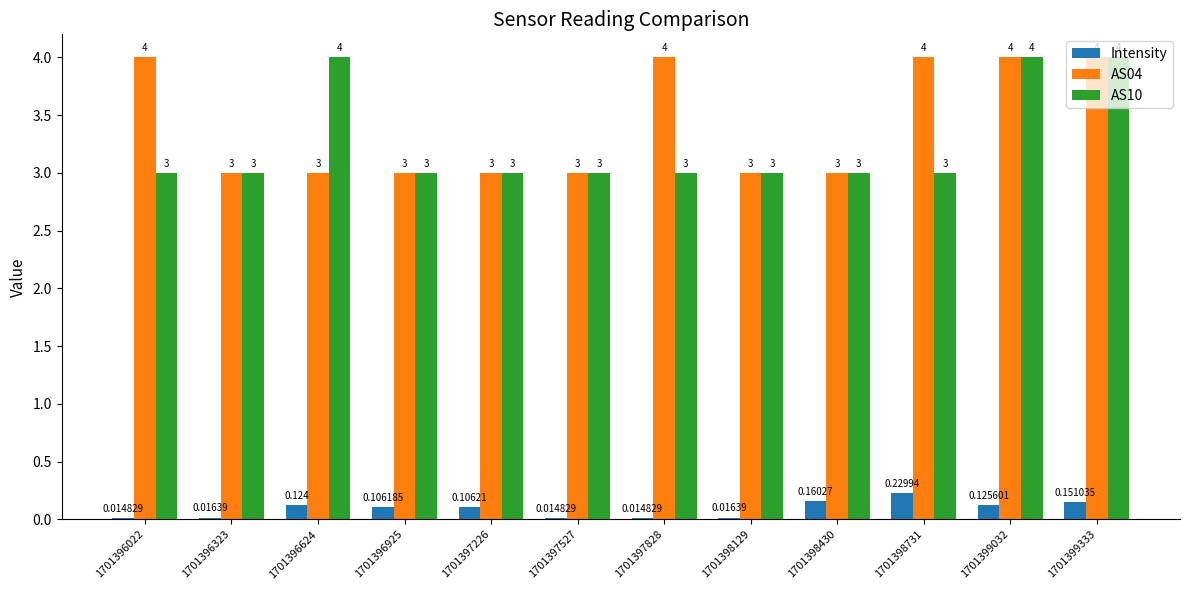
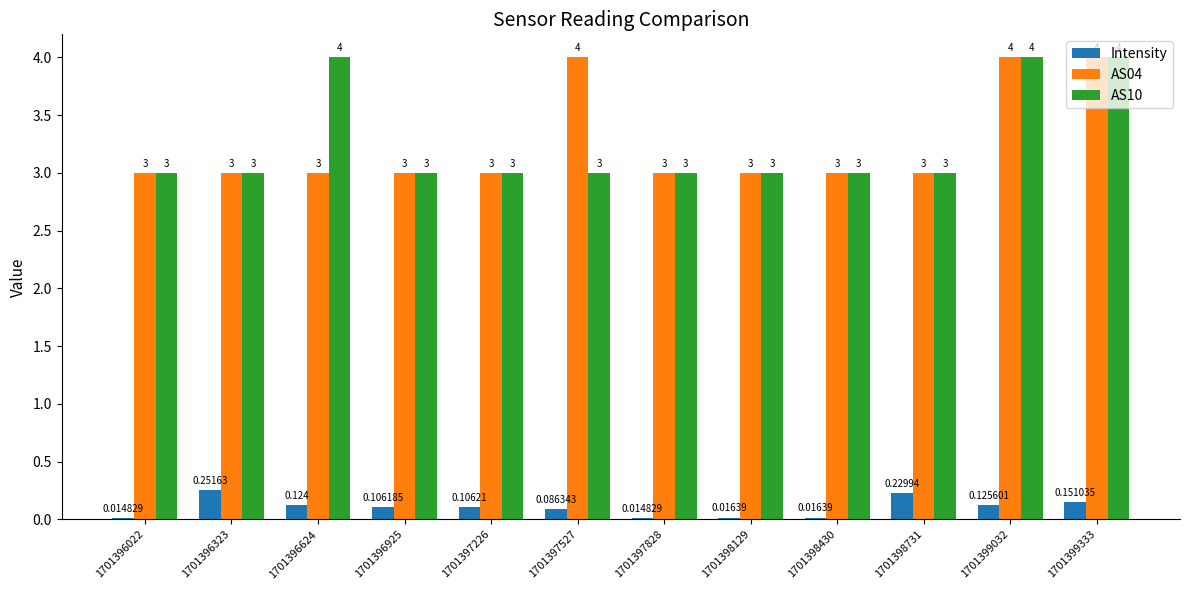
AS04, 1701396022: 4 -> 3
Intensity, 1701396323: 0.01639 -> 0.25163
Intensity, 1701397527: 0.014829 -> 0.086343
AS04, 1701397527: 3 -> 4
AS04, 1701397828: 4 -> 3
Intensity, 1701398430: 0.16027 -> 0.01639
AS04, 1701398731: 4 -> 3
